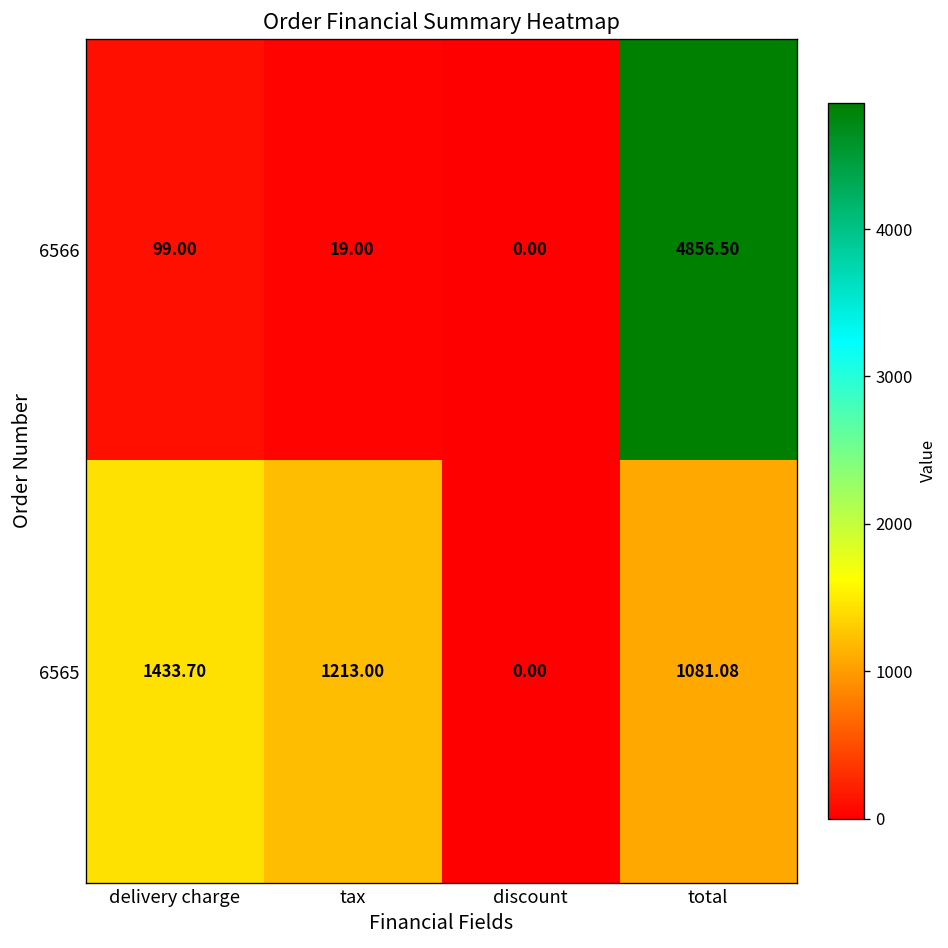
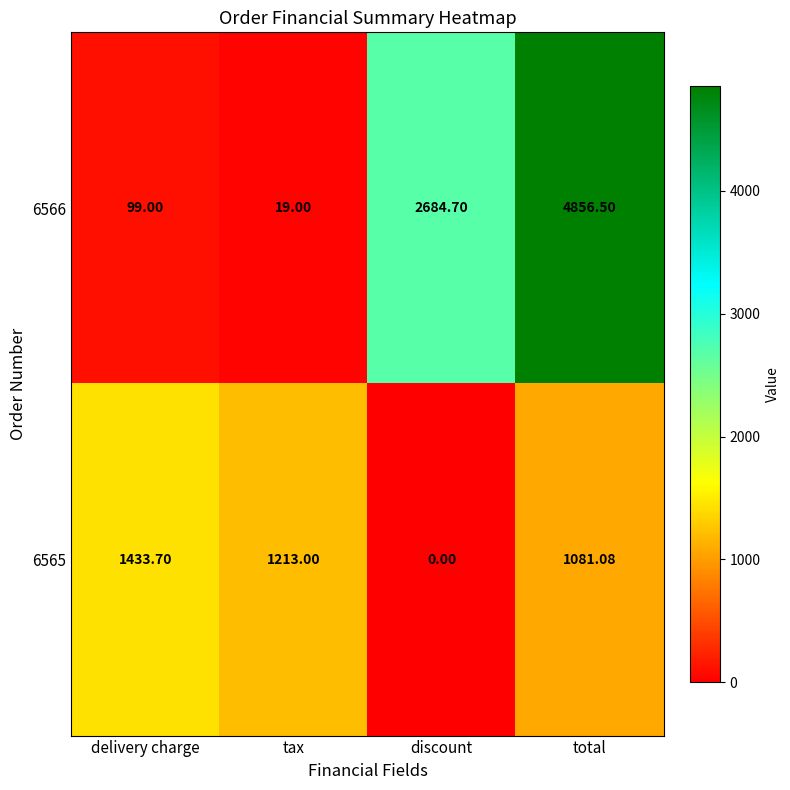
6566, discount: 0.00 -> 2684.70
